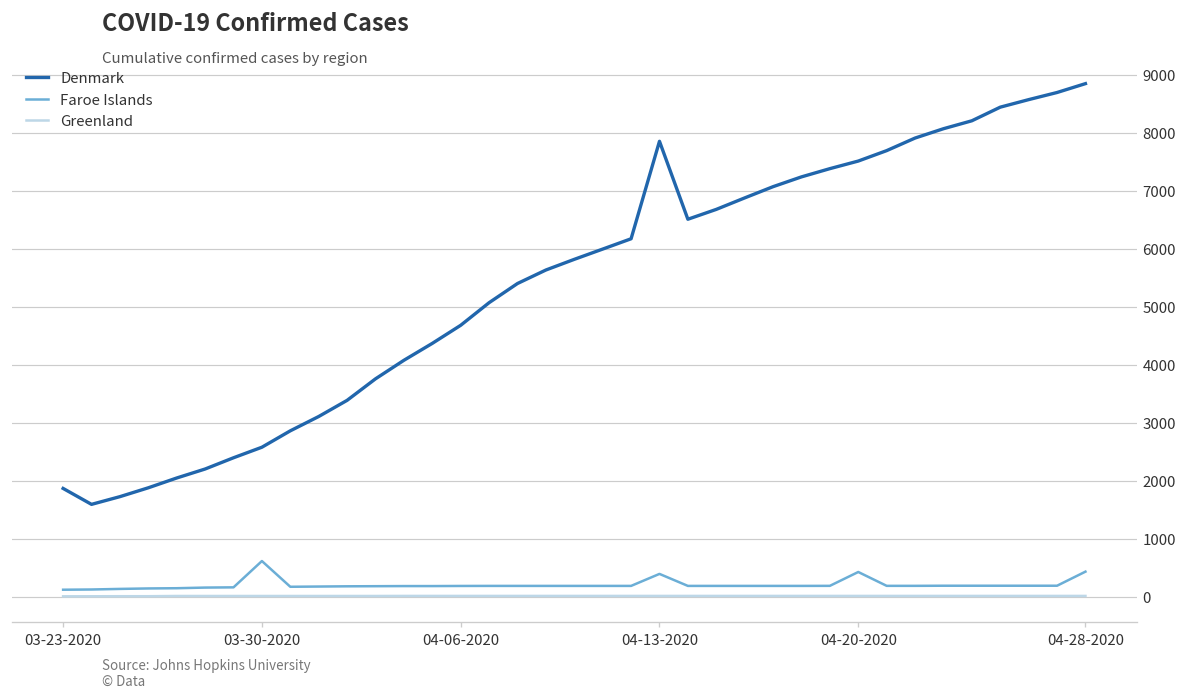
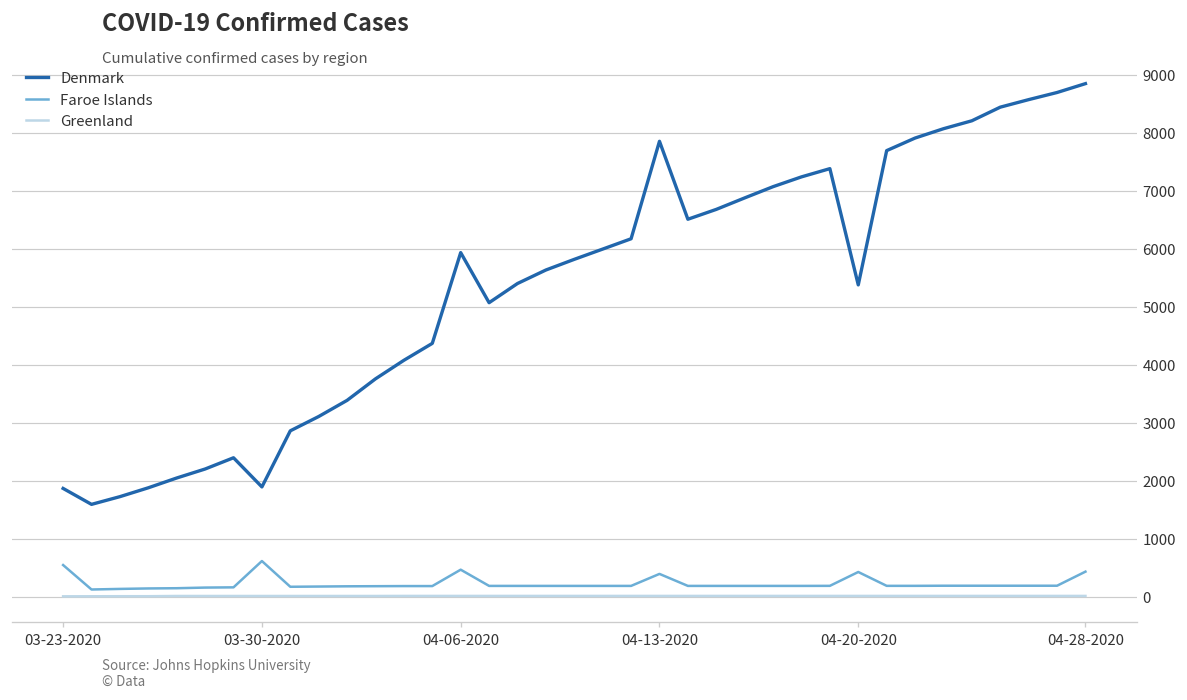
Faroe Islands, 03-23-2020: 100 -> 500
Denmark, 03-30-2020: 2600 -> 1900
Denmark, 04-06-2020: 4700 -> 5900
Faroe Islands, 04-06-2020: 200 -> 500
Denmark, 04-20-2020: 7500 -> 5400
